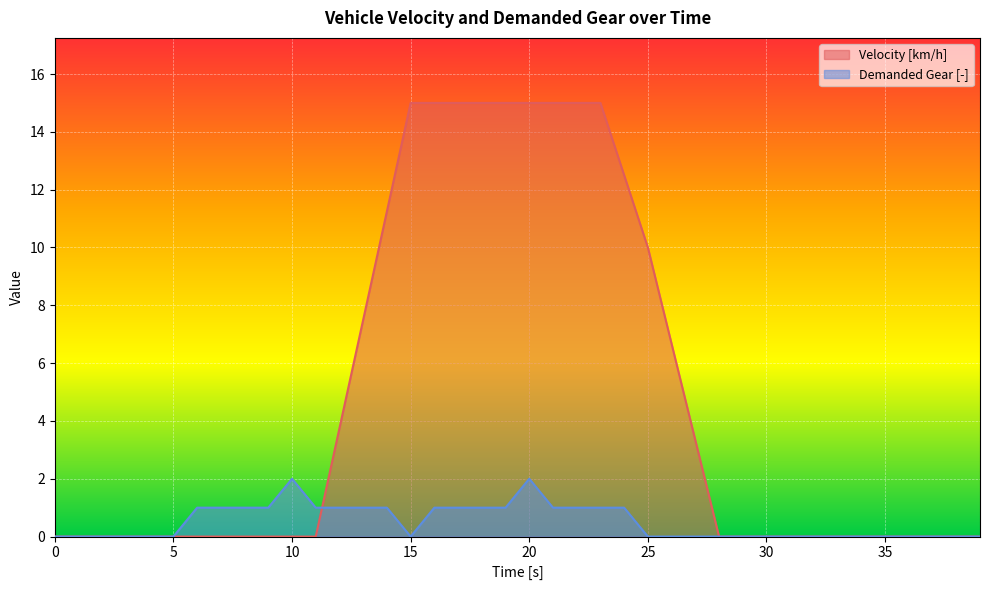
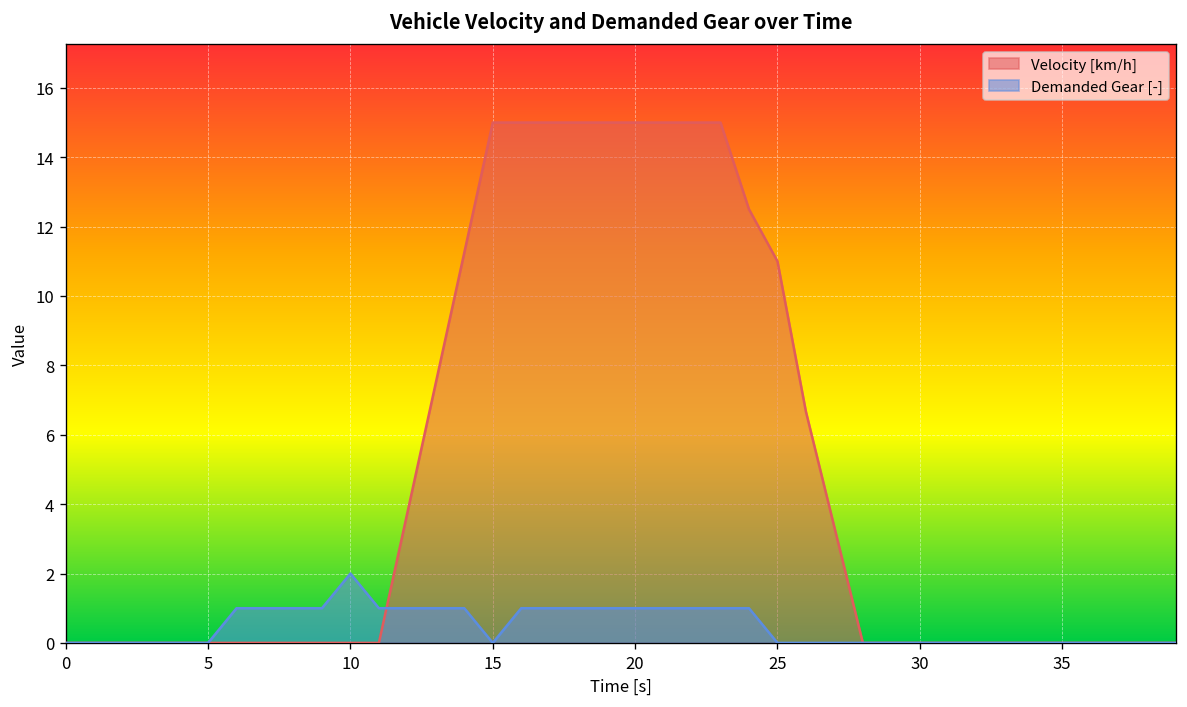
Demanded Gear [-], 20: 2 -> 1
Velocity [km/h], 25: 10 -> 11
